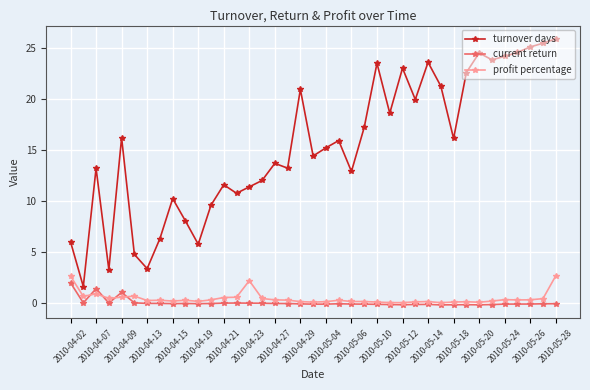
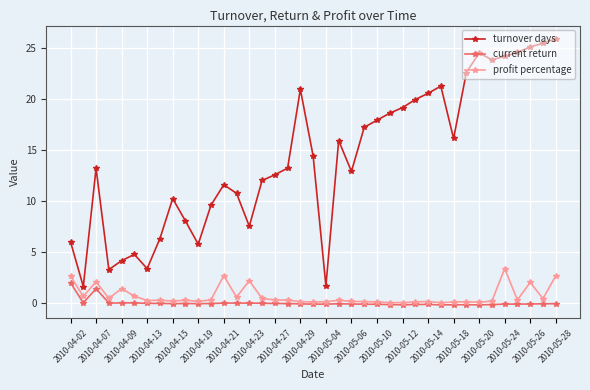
profit percentage, 2010-04-07: 0.9 -> 2.1
turnover days, 2010-04-09: 16.2 -> 4.2
current return, 2010-04-09: 1.1 -> 0.0
profit percentage, 2010-04-09: 0.6 -> 1.4
profit percentage, 2010-04-21: 0.5 -> 2.7
turnover days, 2010-04-23: 11.4 -> 7.5
turnover days, 2010-04-27: 13.7 -> 12.6
turnover days, 2010-05-04: 15.2 -> 1.7
turnover days, 2010-05-10: 23.5 -> 17.9
turnover days, 2010-05-12: 23.0 -> 19.1
turnover days, 2010-05-14: 23.6 -> 20.5
profit percentage, 2010-05-24: 0.3 -> 3.4
profit percentage, 2010-05-26: 0.3 -> 2.0
